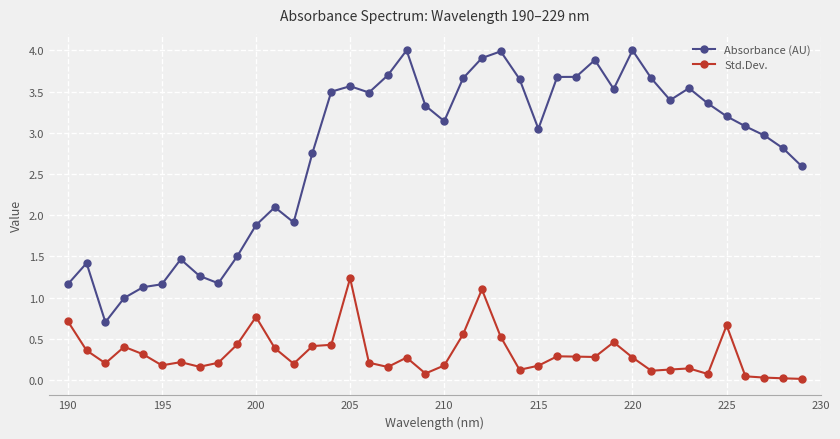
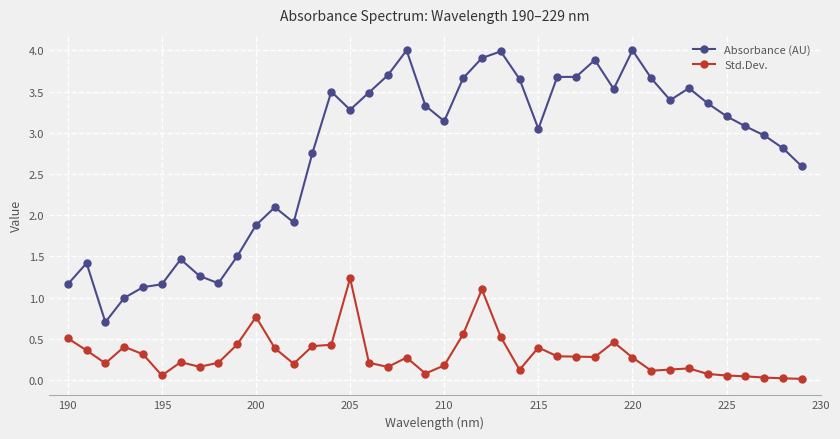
Std.Dev., 190: 0.7 -> 0.5
Std.Dev., 195: 0.2 -> 0.1
Absorbance (AU), 205: 3.6 -> 3.3
Std.Dev., 215: 0.2 -> 0.4
Std.Dev., 225: 0.7 -> 0.1
